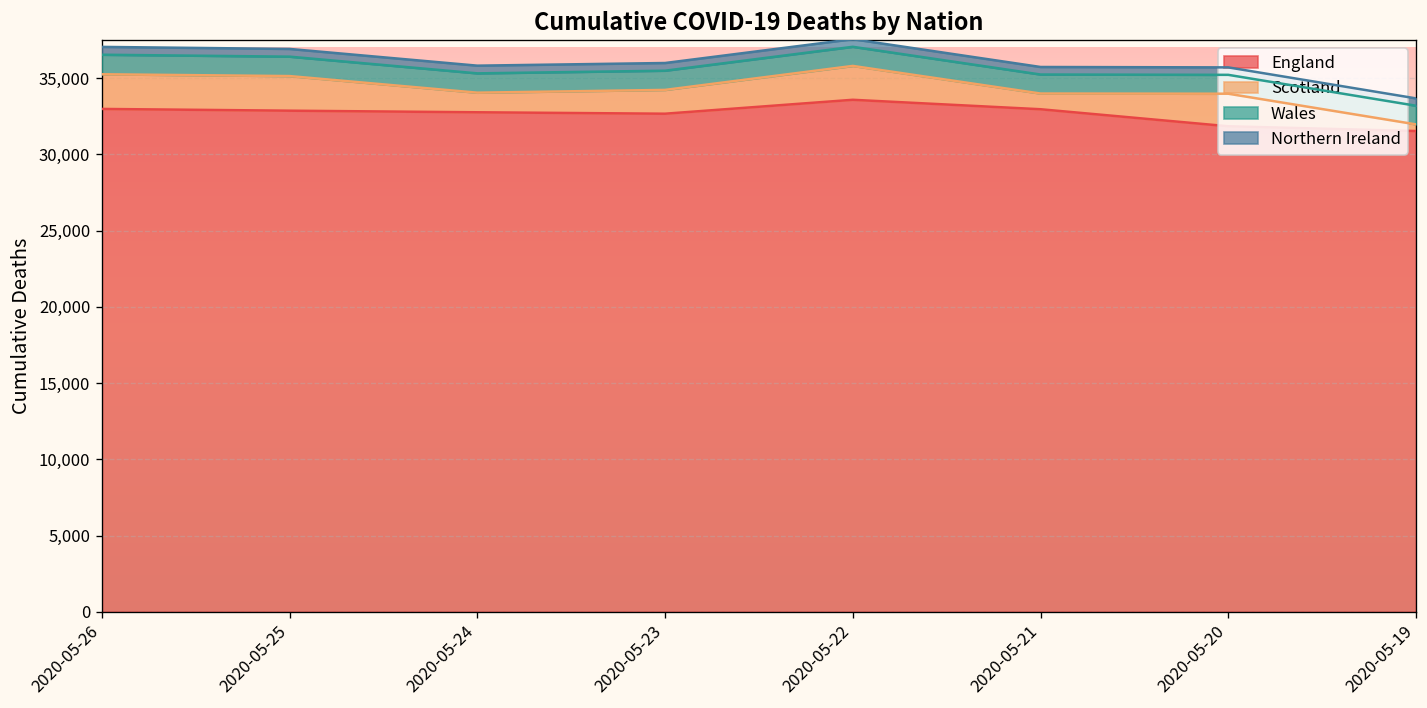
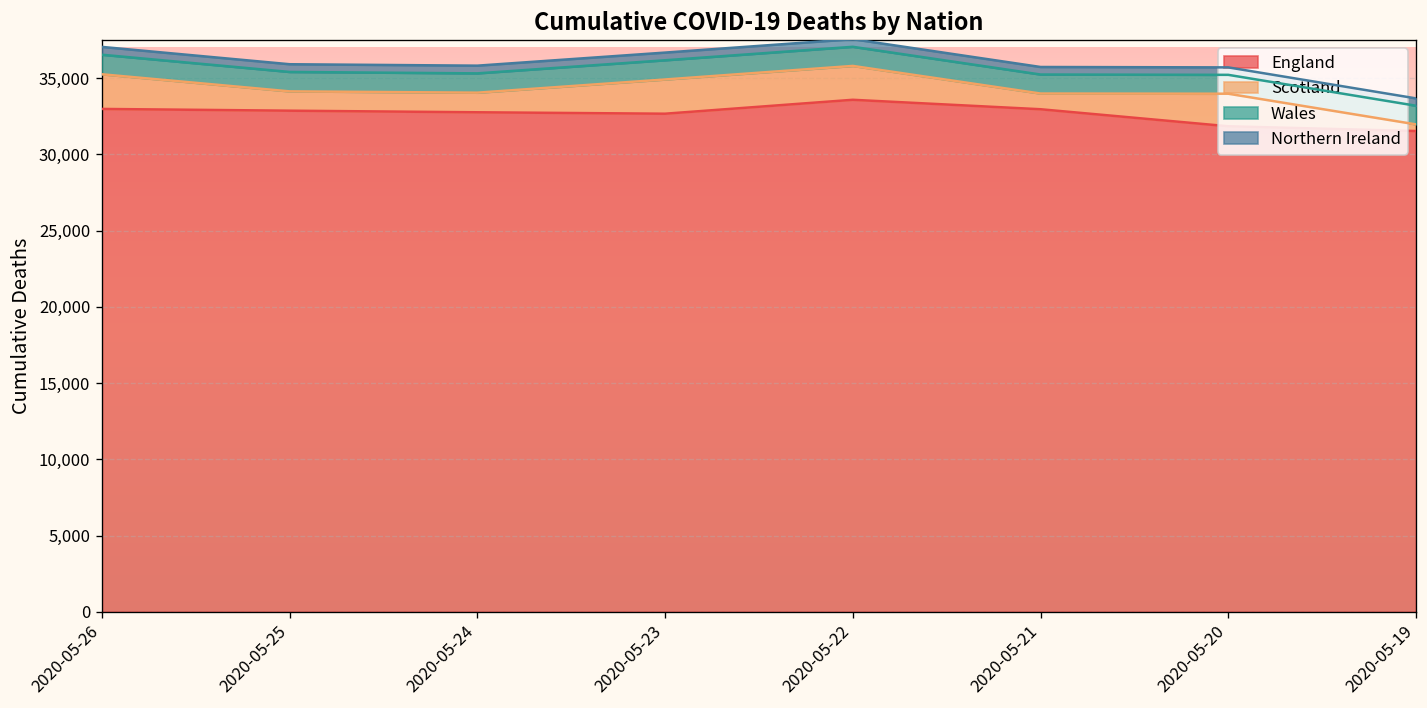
Scotland, 2020-05-25: 2,300 -> 1,300
Scotland, 2020-05-23: 1,600 -> 2,200
